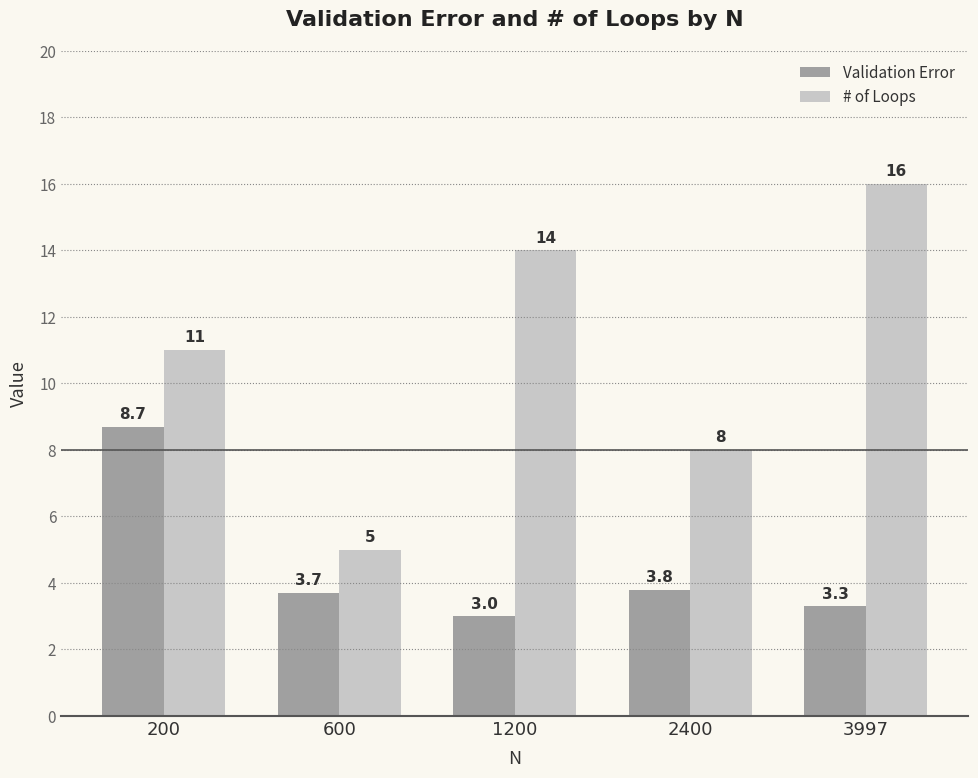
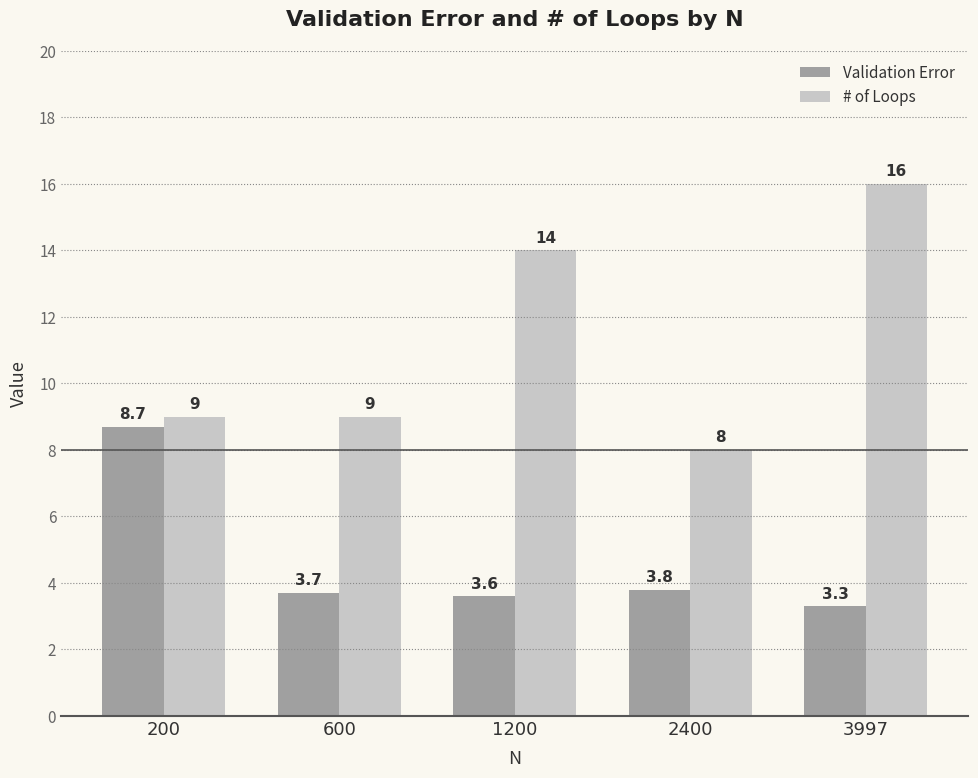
# of Loops, 200: 11 -> 9
# of Loops, 600: 5 -> 9
Validation Error, 1200: 3.0 -> 3.6
